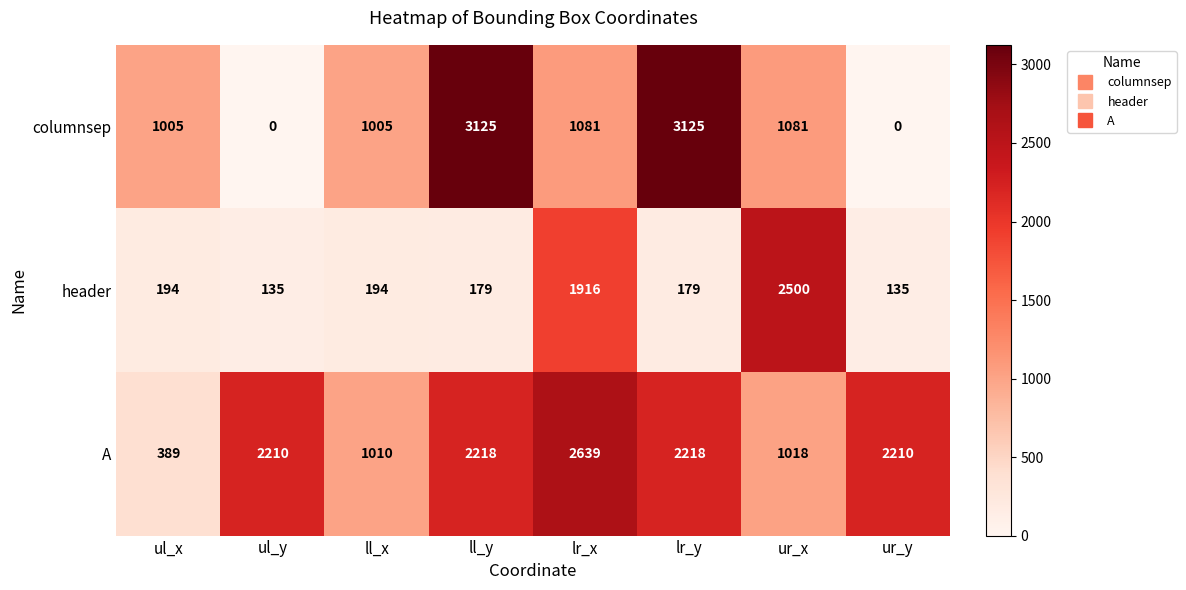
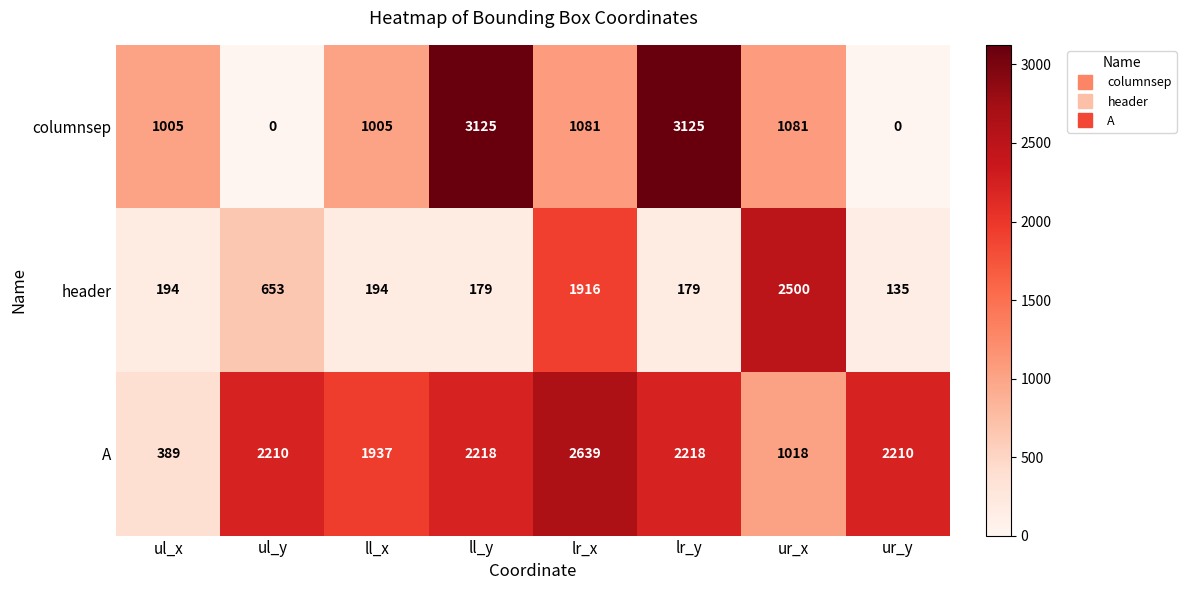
header, ul_y: 135 -> 653
A, ll_x: 1010 -> 1937
